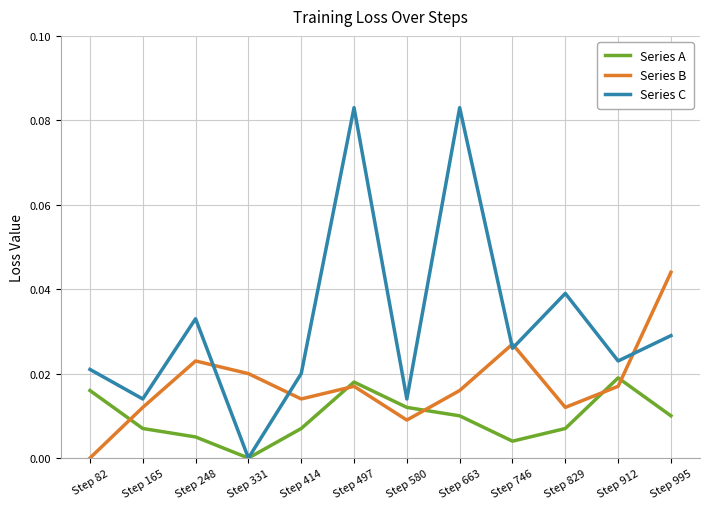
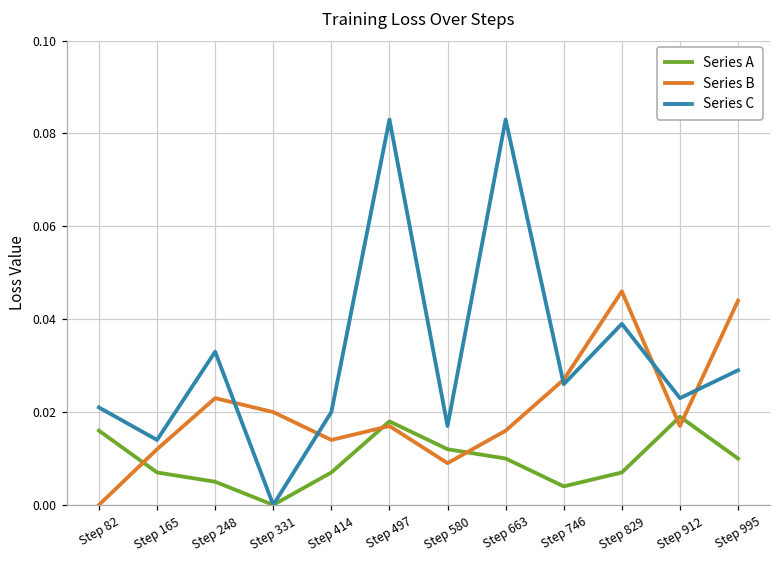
Series C, Step 580: 0.014 -> 0.017
Series B, Step 829: 0.012 -> 0.046
